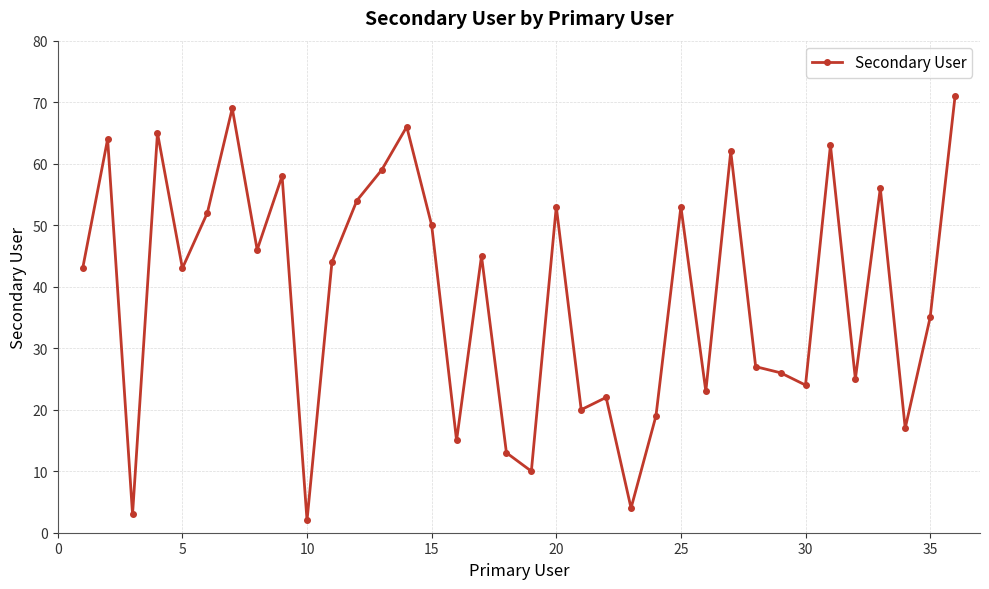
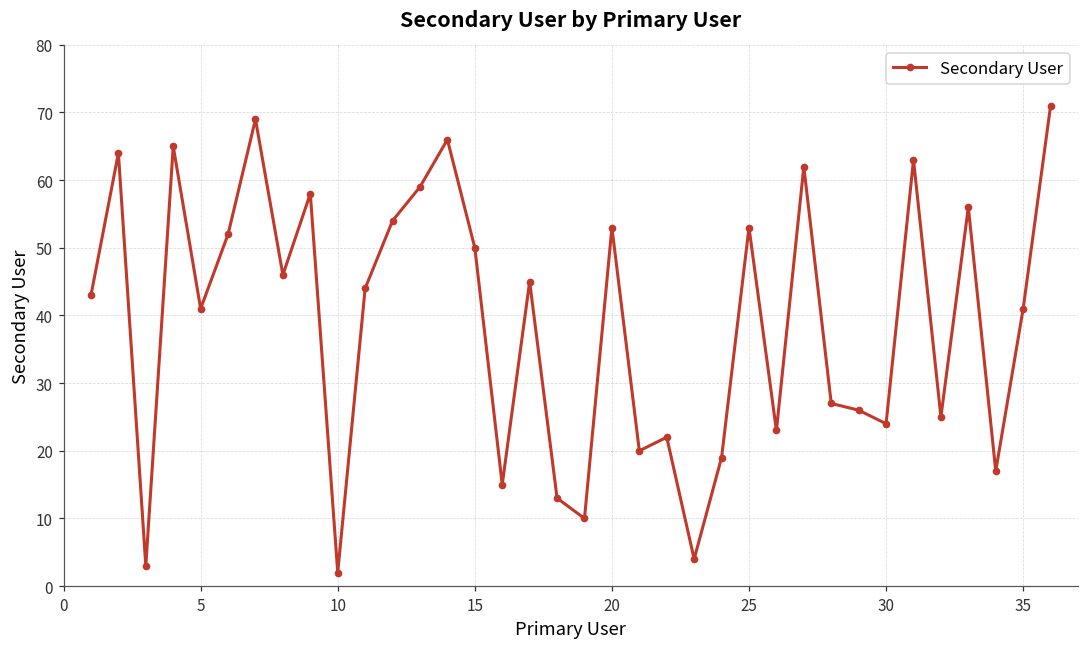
5: 43 -> 41
35: 35 -> 41
